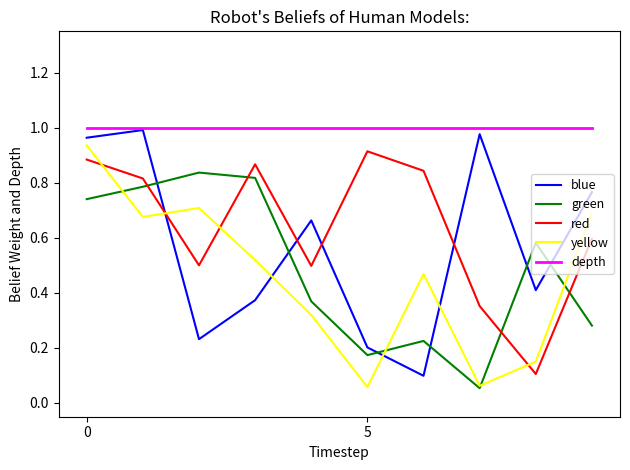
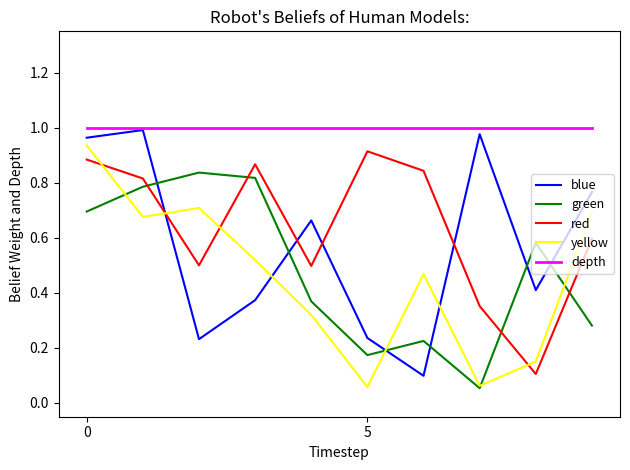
green, 0: 0.74 -> 0.70
blue, 5: 0.20 -> 0.24
